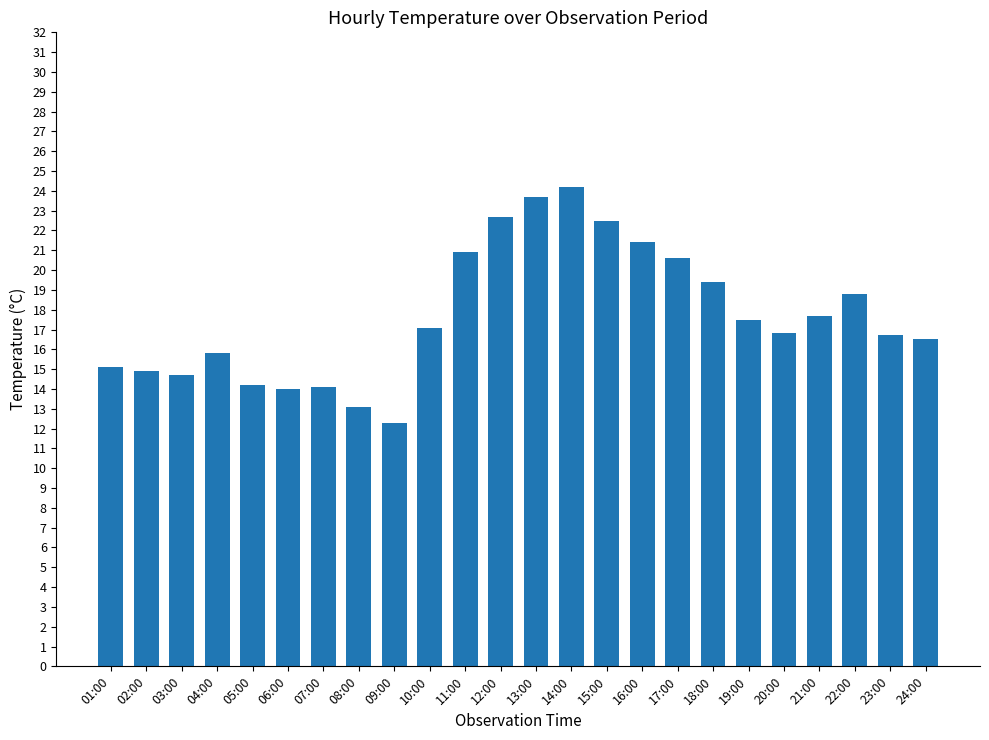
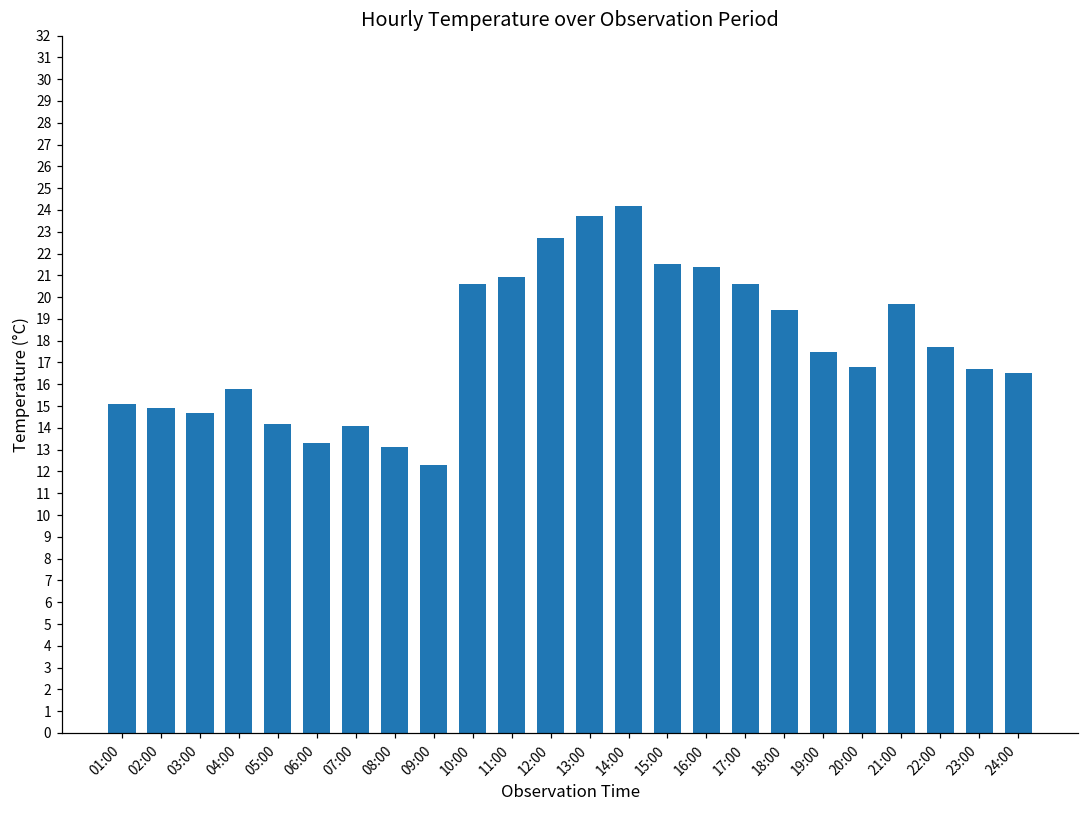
06:00: 14.0 -> 13.3
10:00: 17.1 -> 20.6
15:00: 22.5 -> 21.5
21:00: 17.7 -> 19.7
22:00: 18.8 -> 17.7
